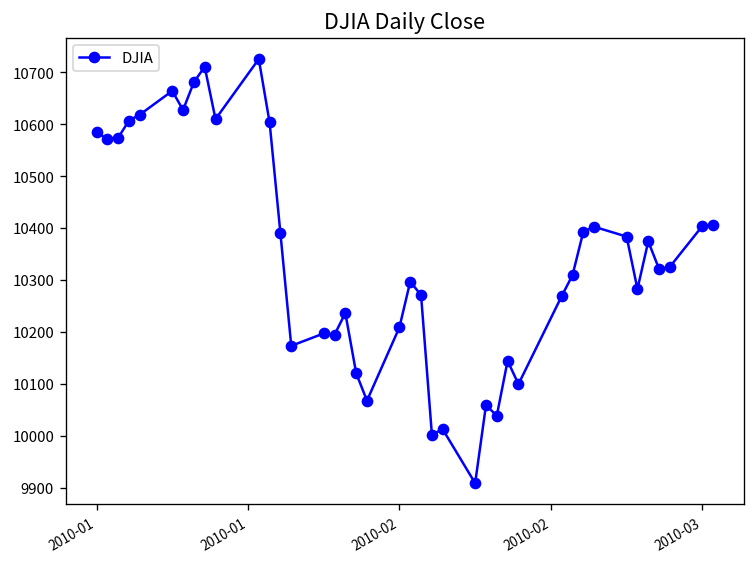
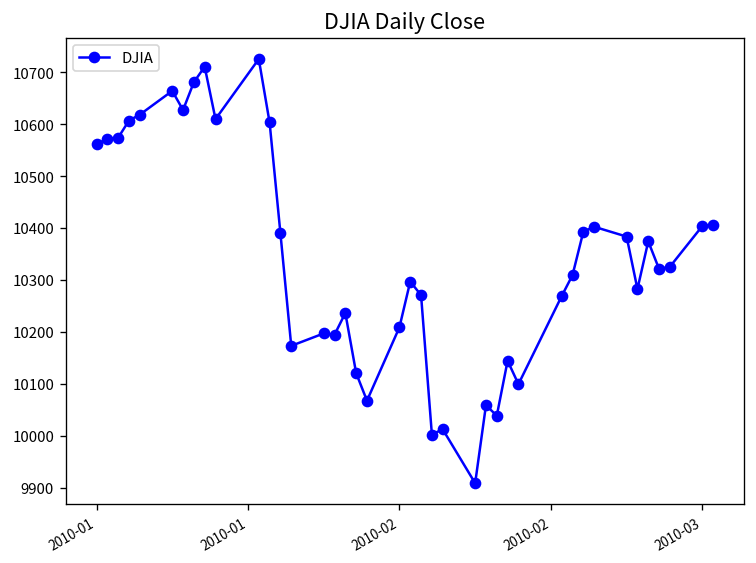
2010-01: 10580 -> 10560
